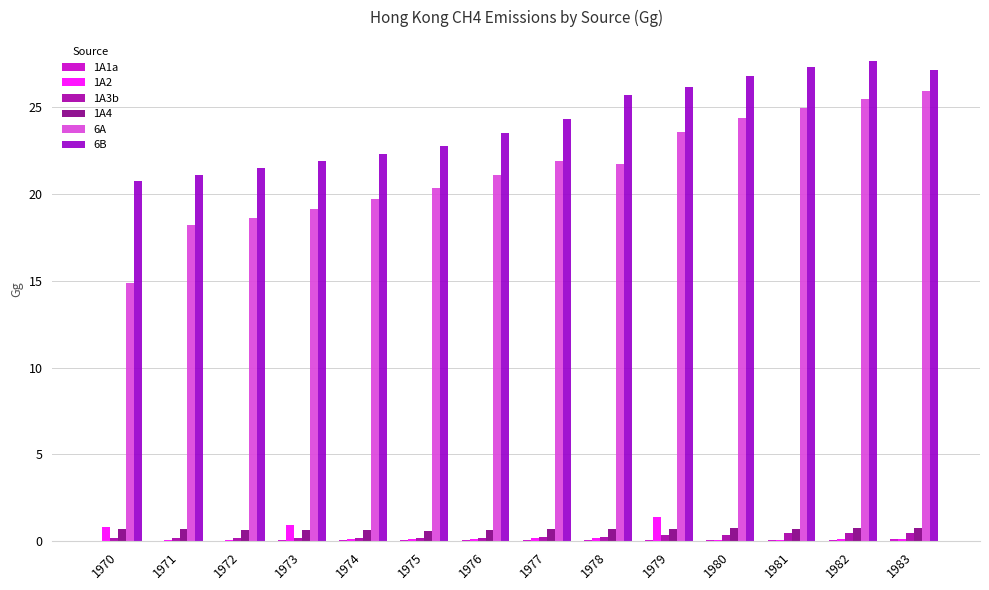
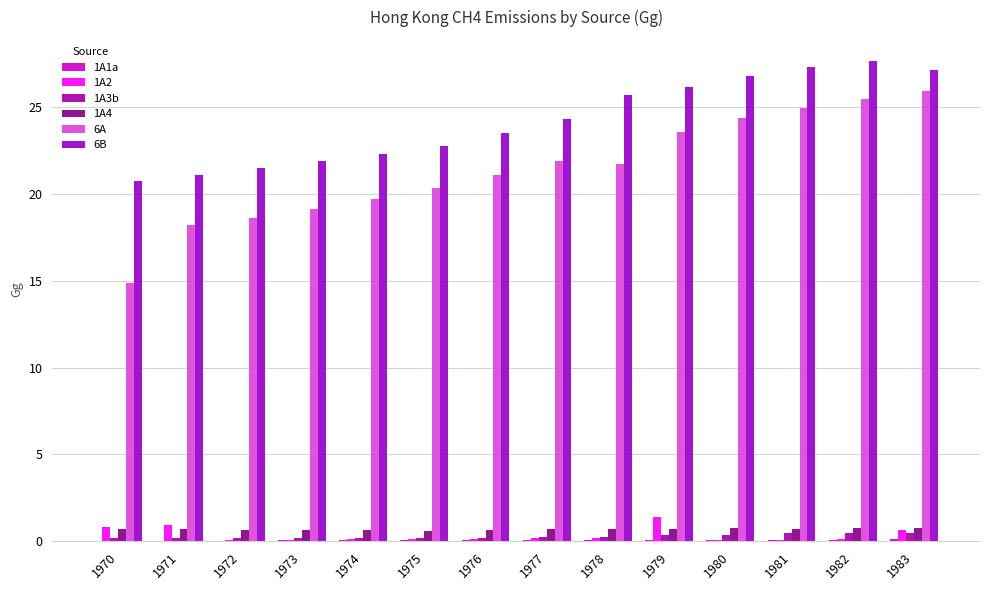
1A2, 1971: 0.1 -> 0.9
1A2, 1973: 1.0 -> 0.1
1A2, 1983: 0.1 -> 0.7
